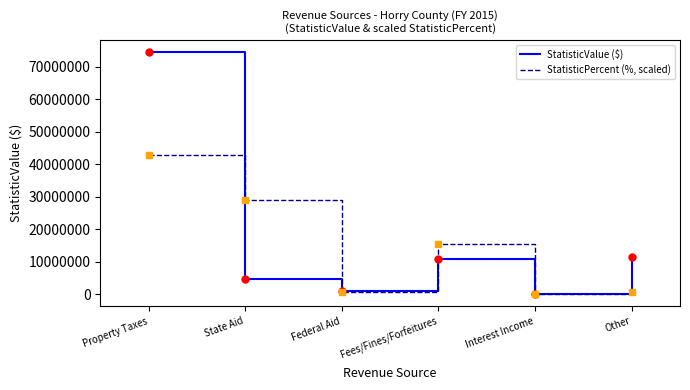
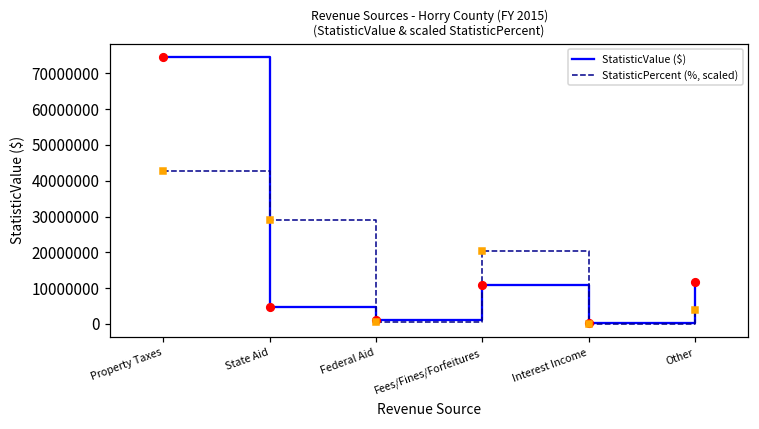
StatisticPercent (%, scaled), Fees/Fines/Forfeitures: 15000000 -> 20000000
StatisticPercent (%, scaled), Other: 1000000 -> 4000000
